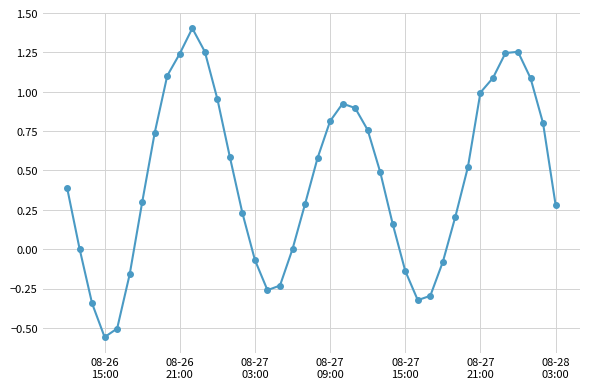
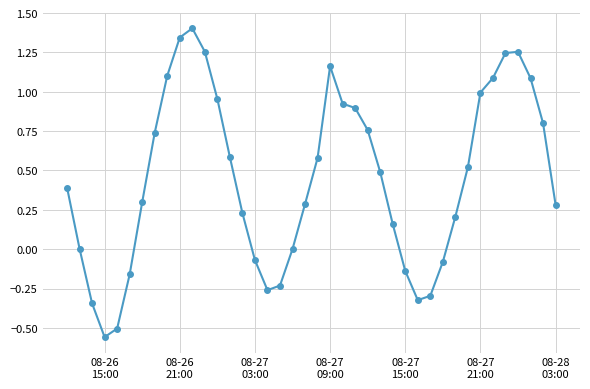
08-26 21:00: 1.24 -> 1.34
08-27 09:00: 0.81 -> 1.16
